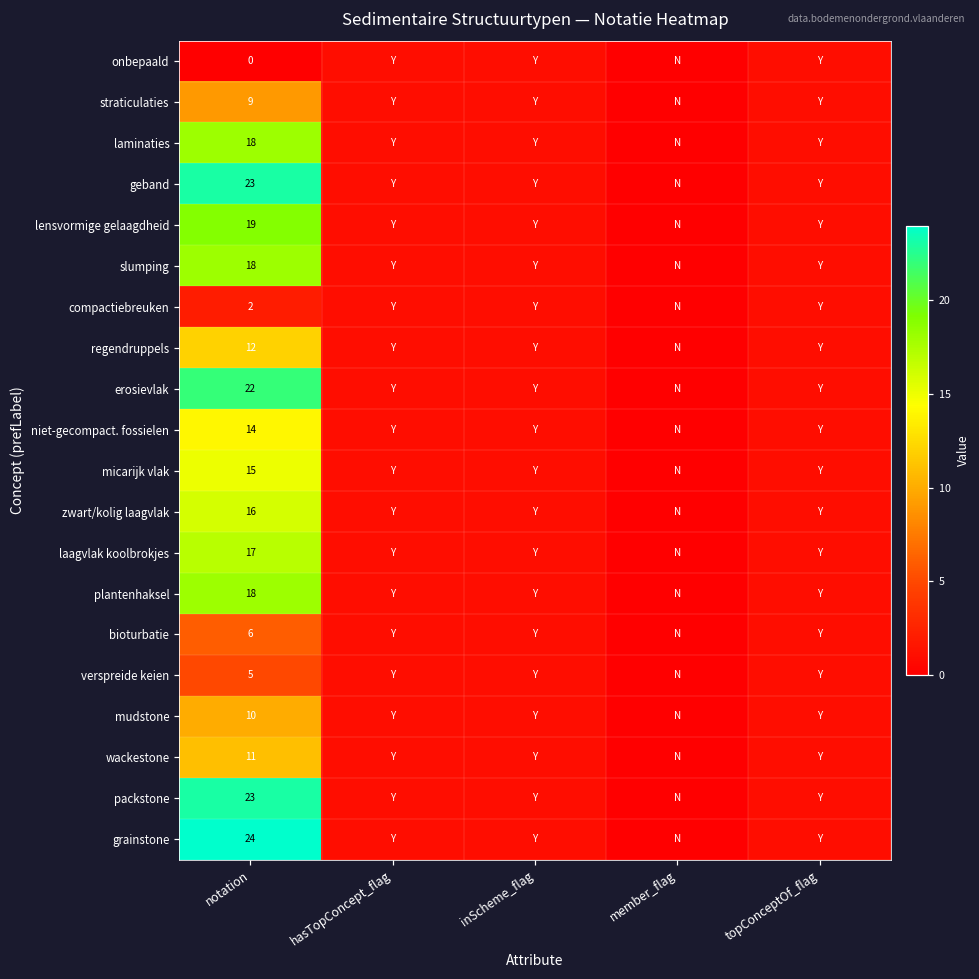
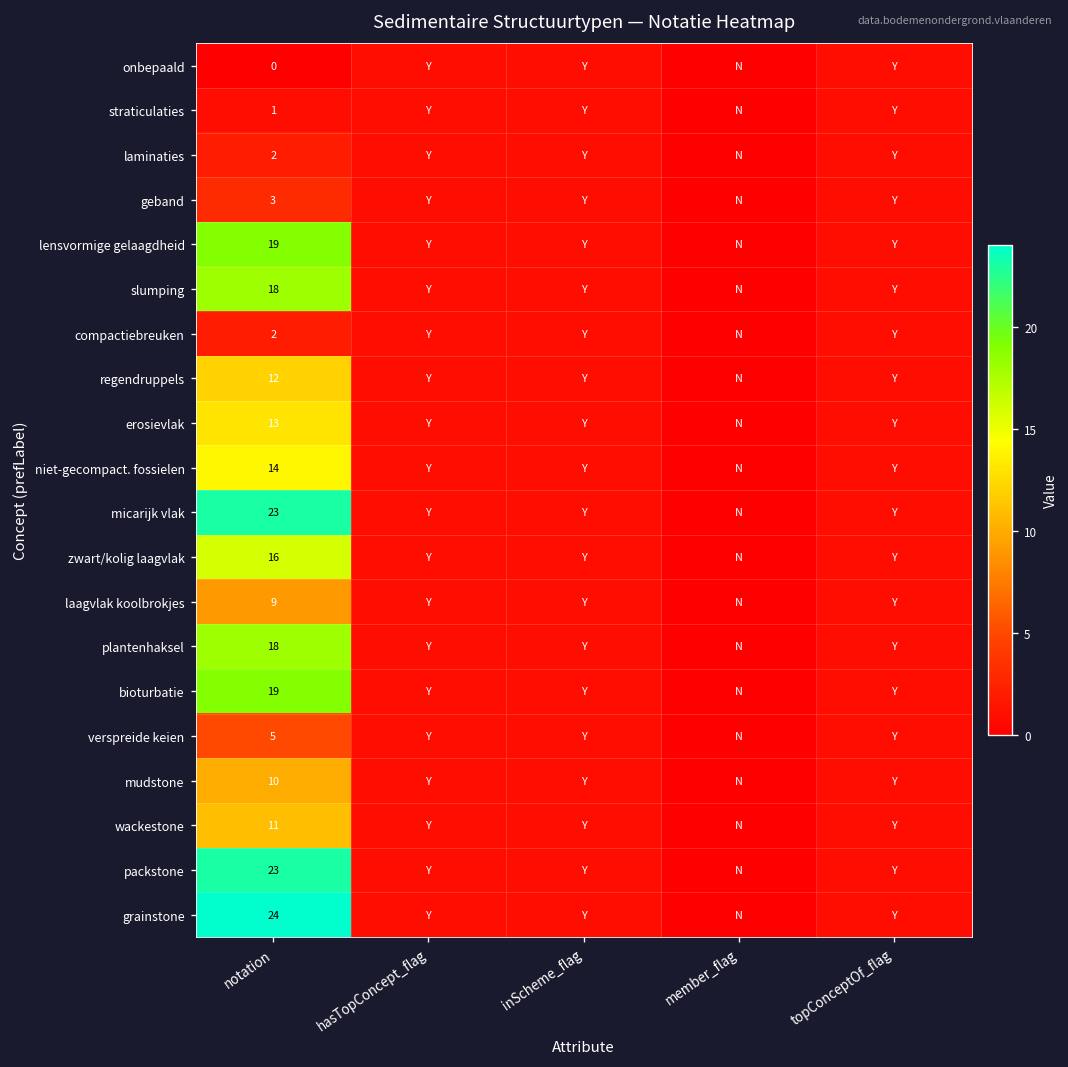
straticulaties, notation: 9 -> 1
laminaties, notation: 18 -> 2
geband, notation: 23 -> 3
erosievlak, notation: 22 -> 13
micarijk vlak, notation: 15 -> 23
laagvlak koolbrokjes, notation: 17 -> 9
bioturbatie, notation: 6 -> 19
